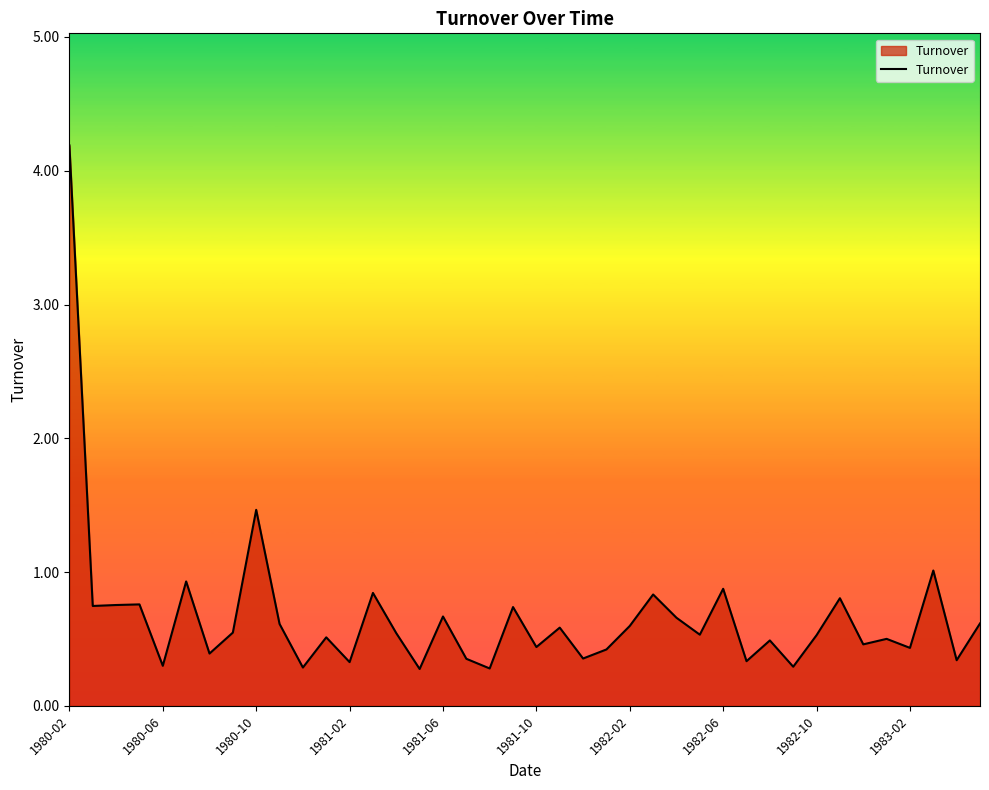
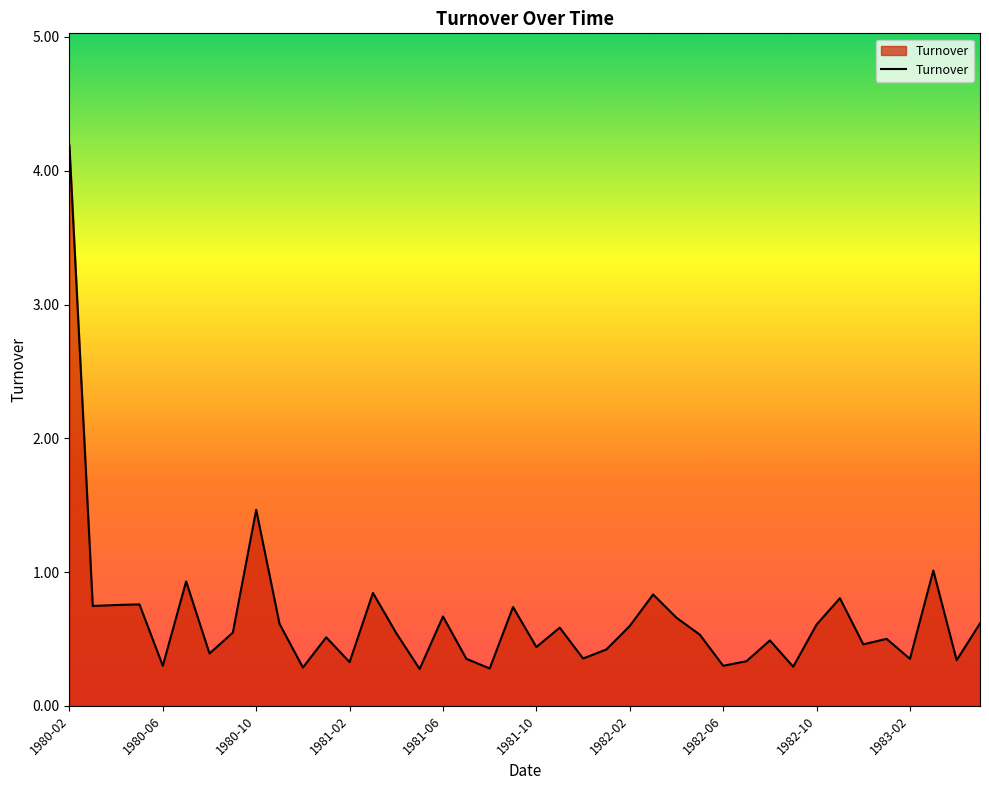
1982-06: 0.87 -> 0.30
1982-10: 0.53 -> 0.61
1983-02: 0.43 -> 0.35
